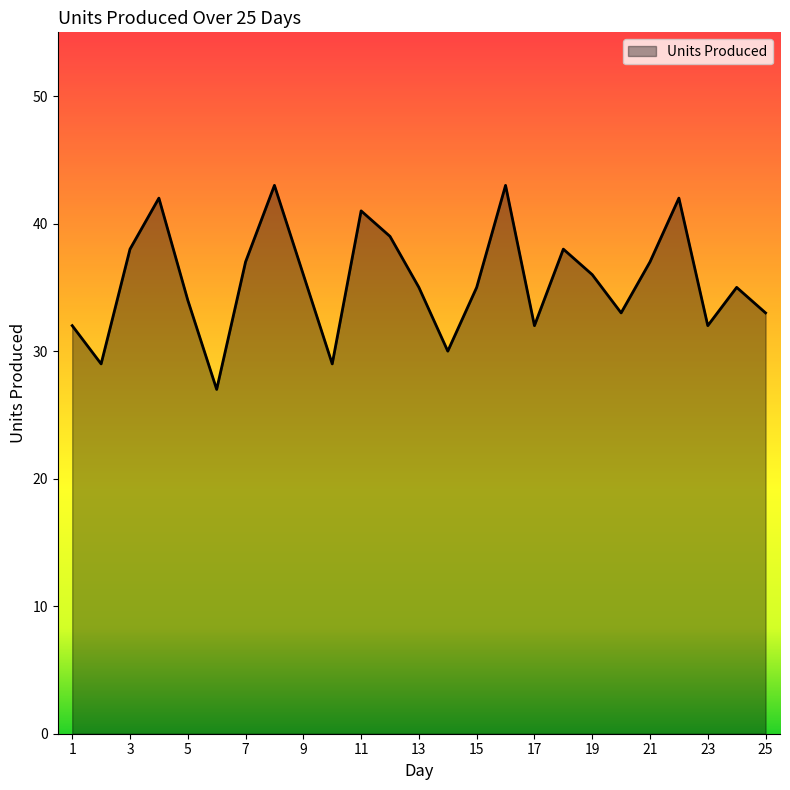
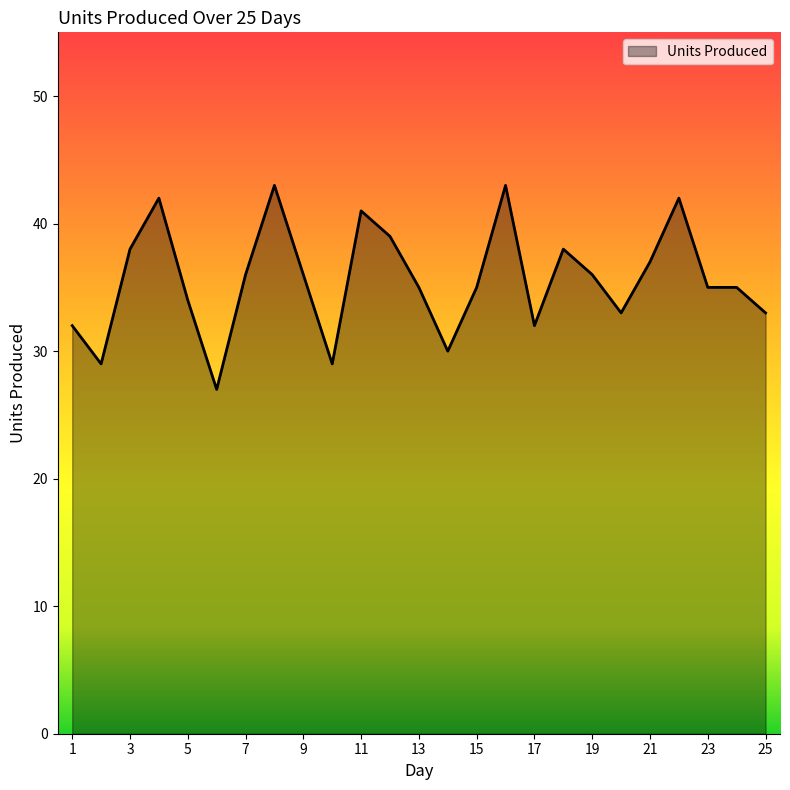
7: 37 -> 36
23: 32 -> 35
